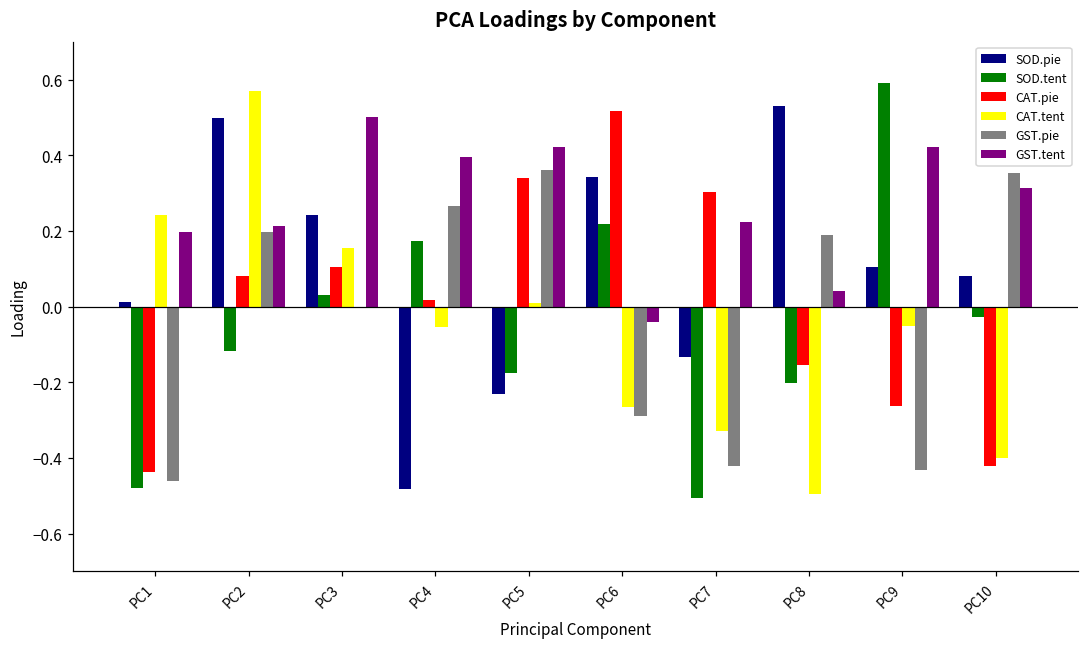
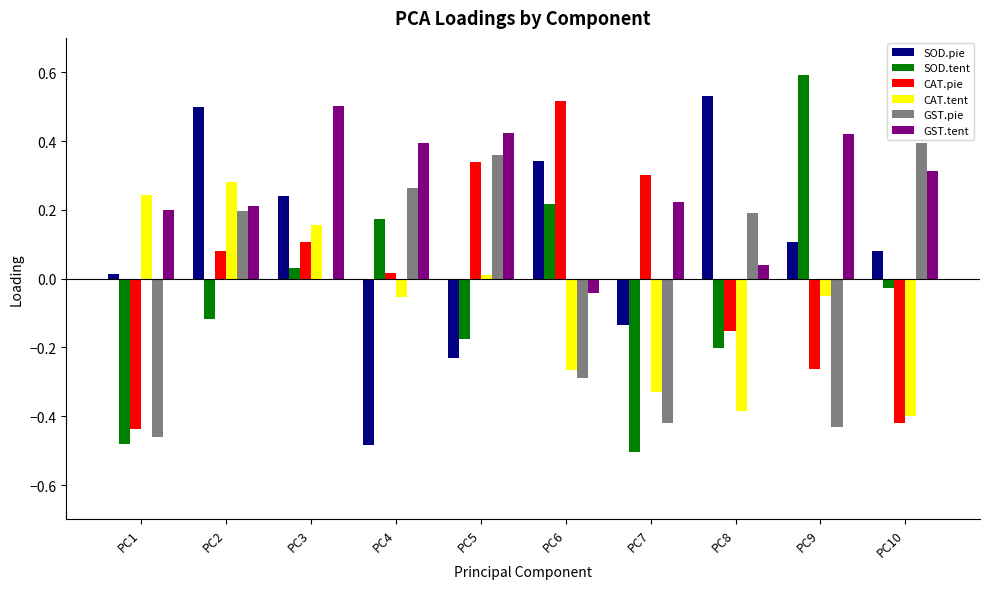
CAT.tent, PC2: 0.57 -> 0.28
CAT.tent, PC8: -0.50 -> -0.38
GST.pie, PC10: 0.35 -> 0.39
